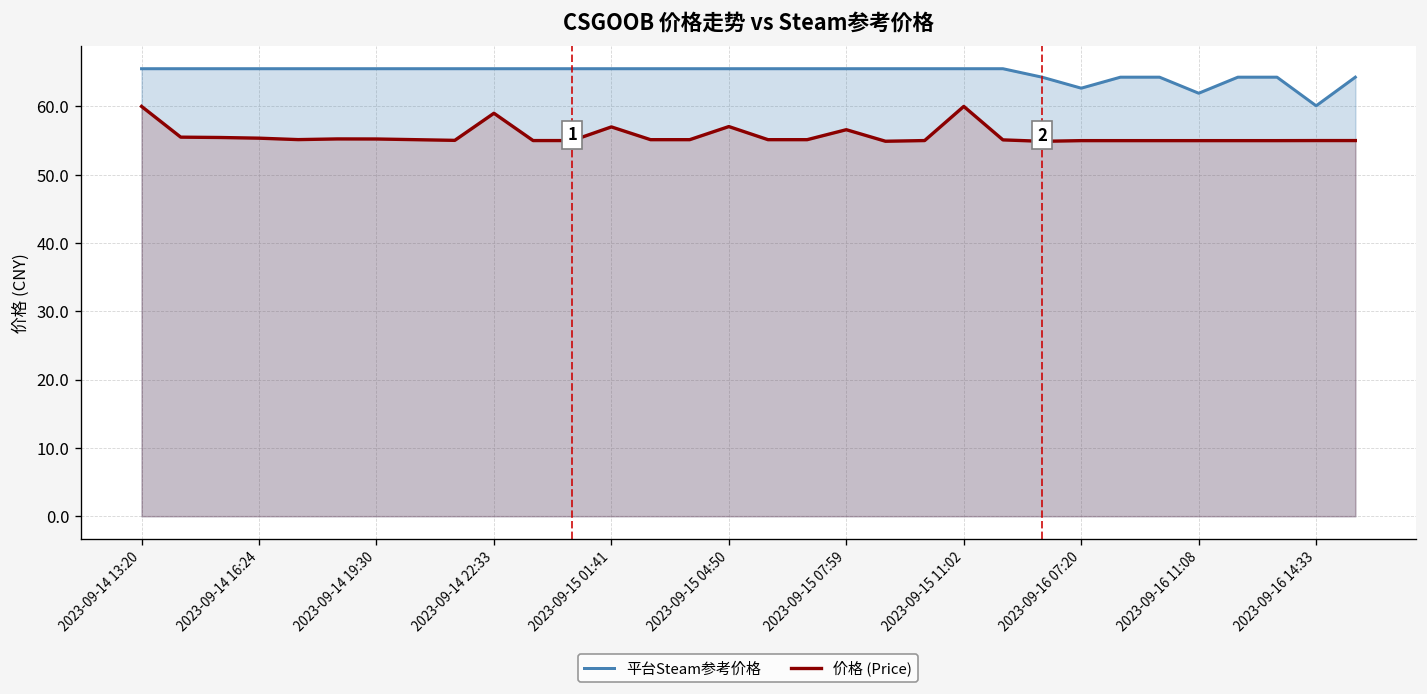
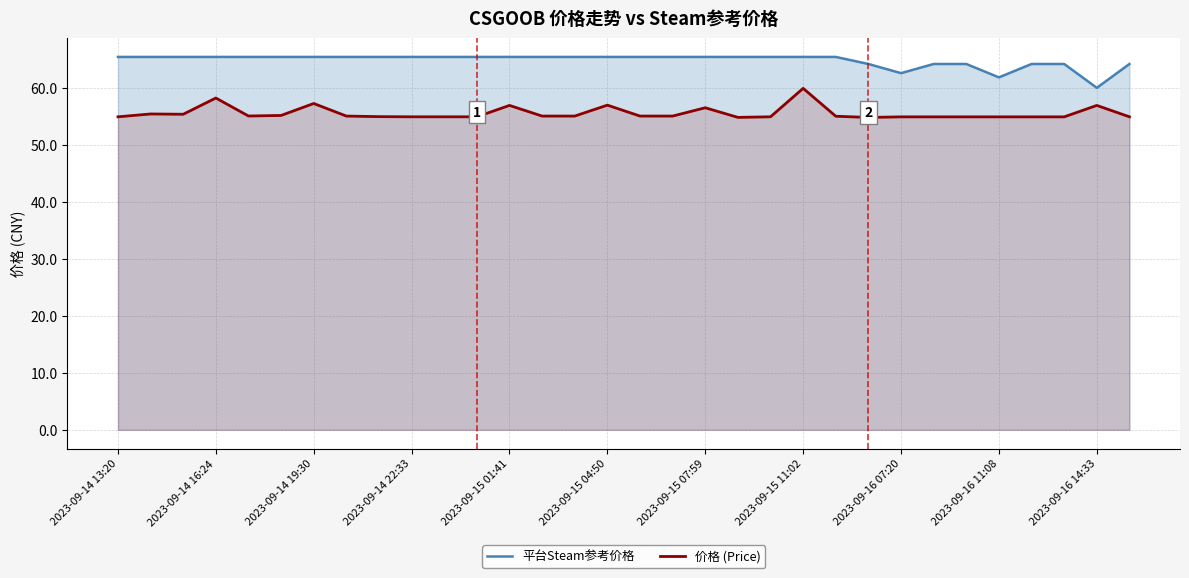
价格 (Price), 2023-09-14 13:20: 60 -> 55
价格 (Price), 2023-09-14 16:24: 55 -> 58
价格 (Price), 2023-09-14 19:30: 55 -> 57
价格 (Price), 2023-09-14 22:33: 59 -> 55
价格 (Price), 2023-09-16 14:33: 55 -> 57
